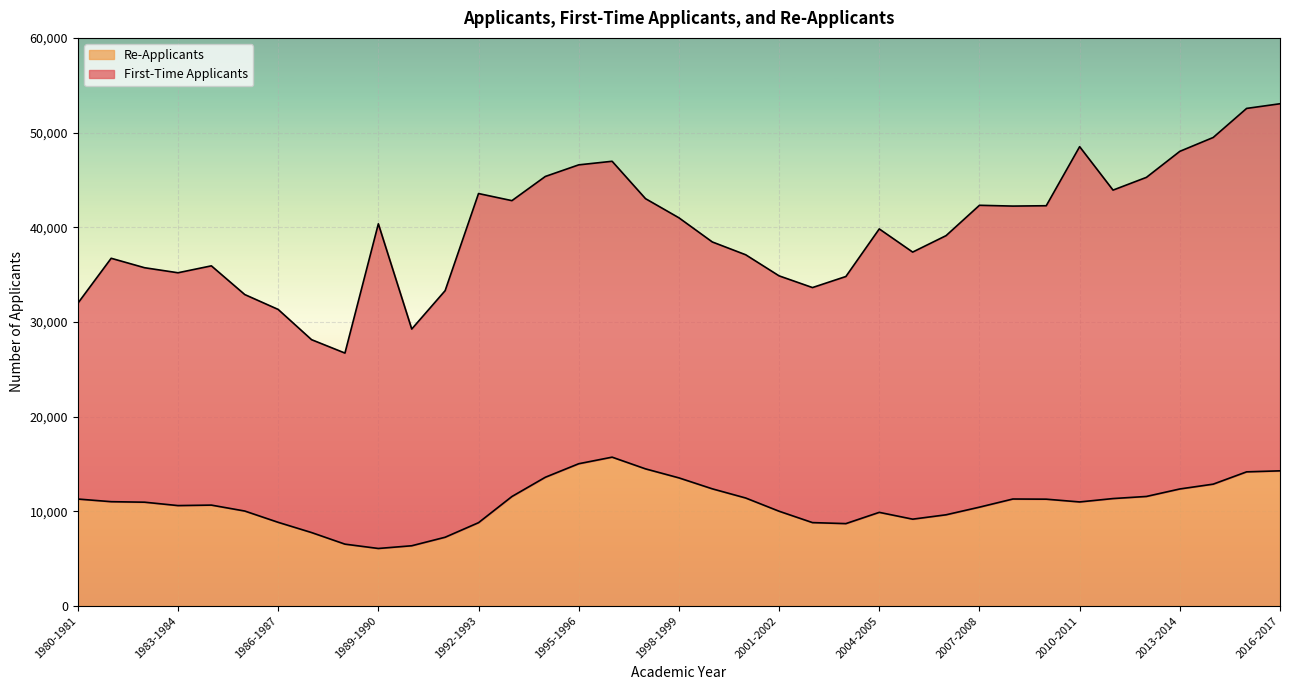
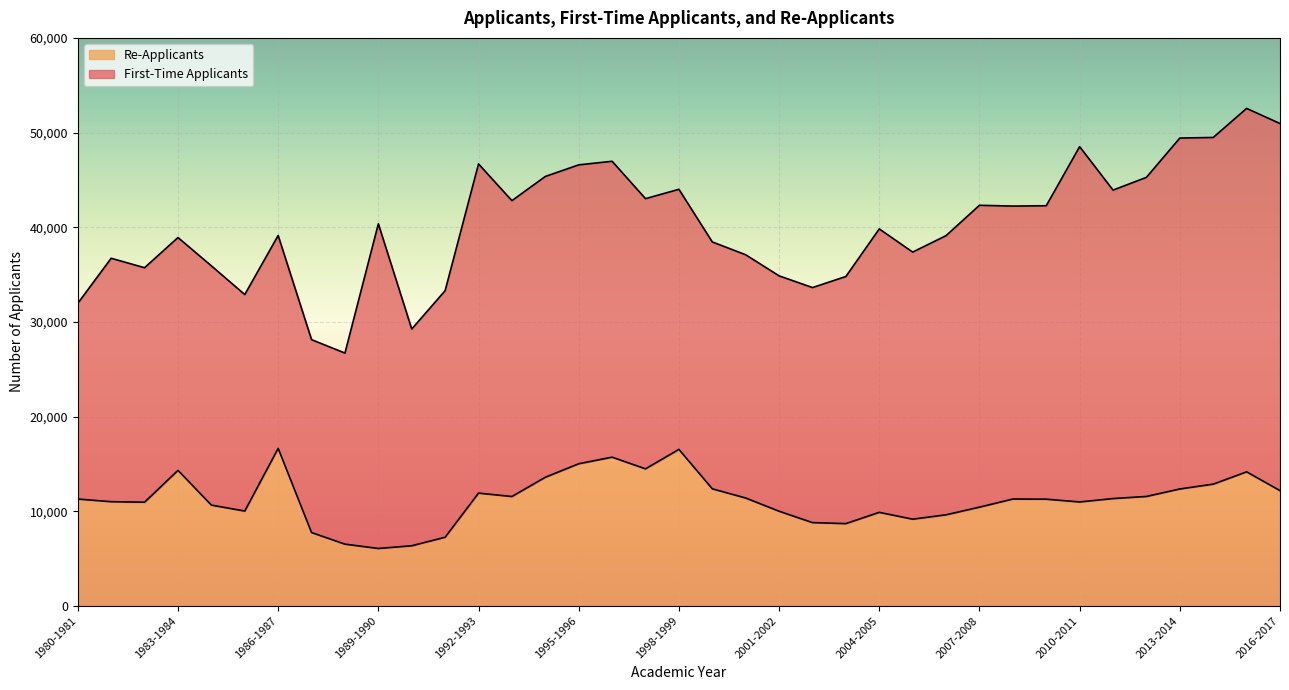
Re-Applicants, 1983-1984: 11,000 -> 14,000
Re-Applicants, 1986-1987: 9,000 -> 17,000
Re-Applicants, 1992-1993: 9,000 -> 12,000
Re-Applicants, 1998-1999: 14,000 -> 17,000
First-Time Applicants, 2013-2014: 36,000 -> 37,000
Re-Applicants, 2016-2017: 14,000 -> 12,000
